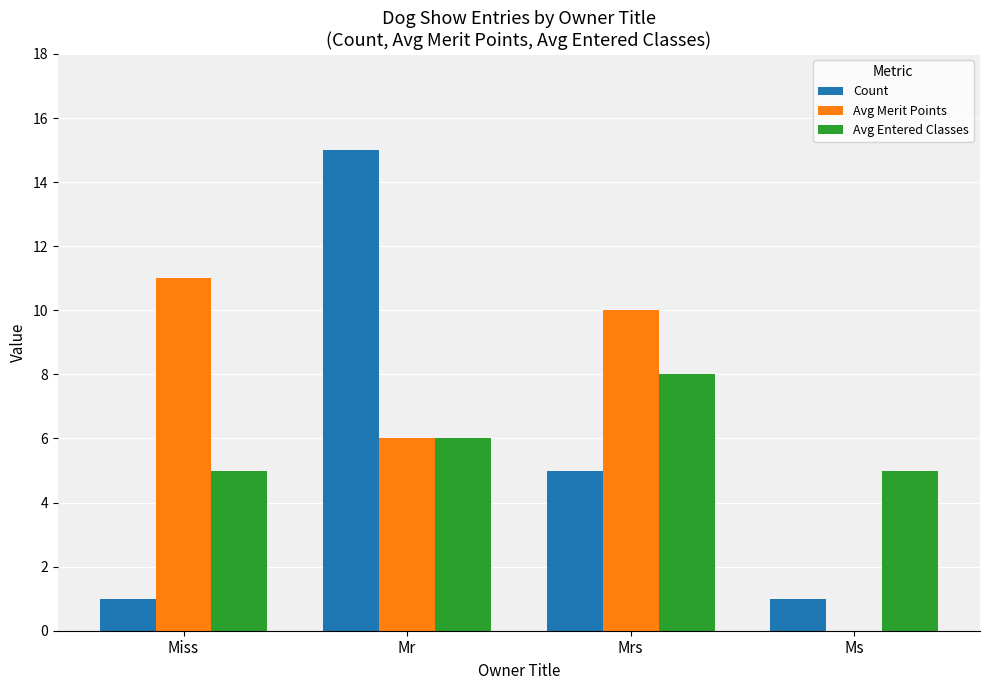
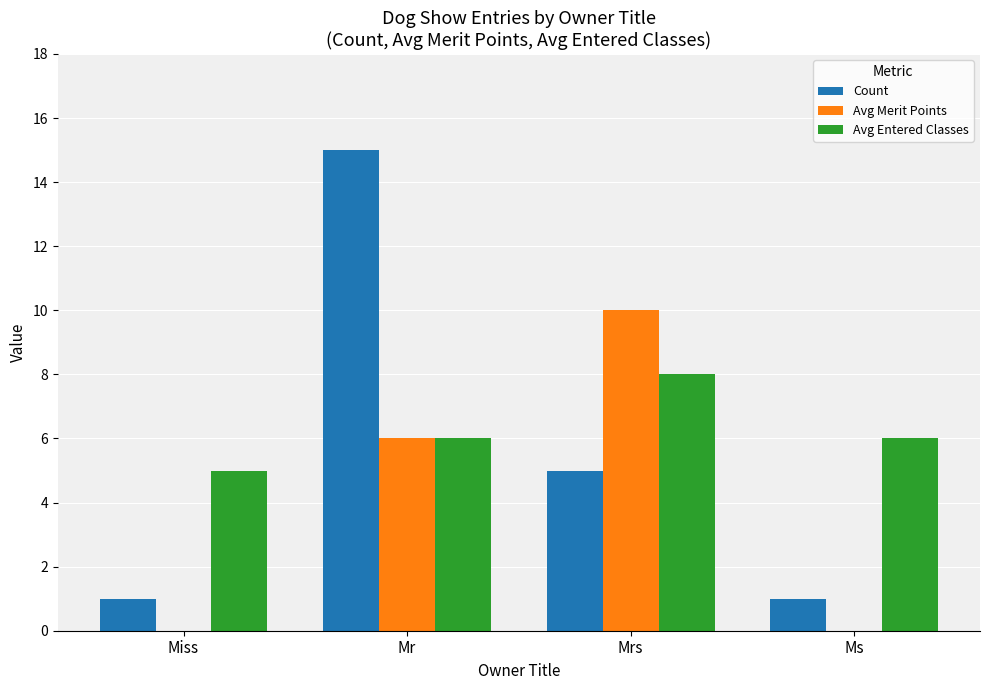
Avg Merit Points, Miss: 11 -> 0
Avg Entered Classes, Ms: 5 -> 6
